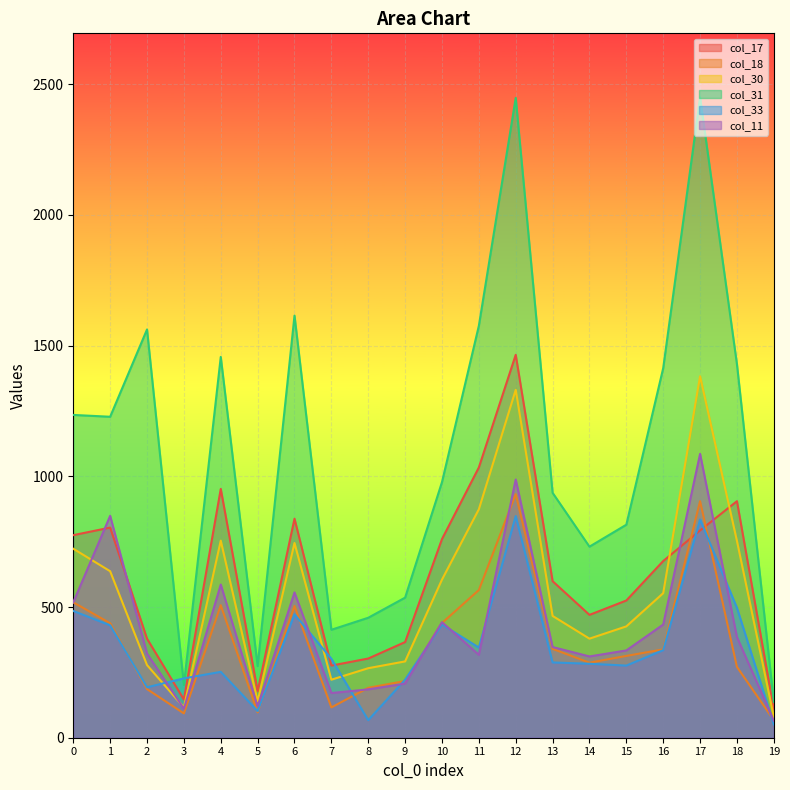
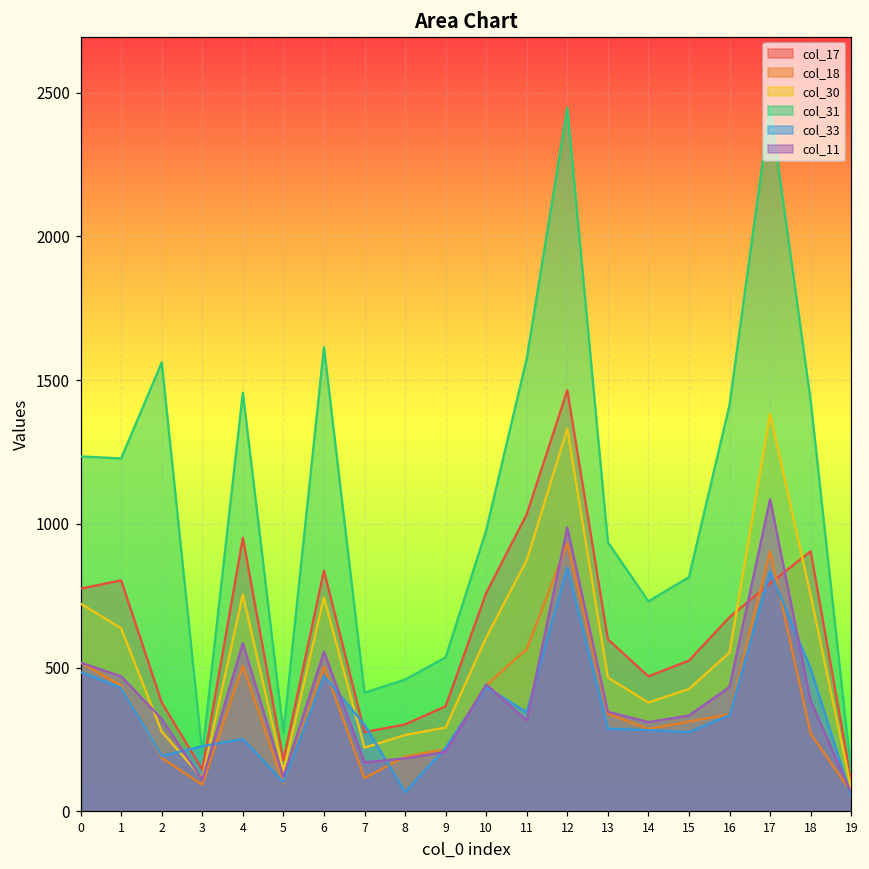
col_11, 1: 850 -> 470
